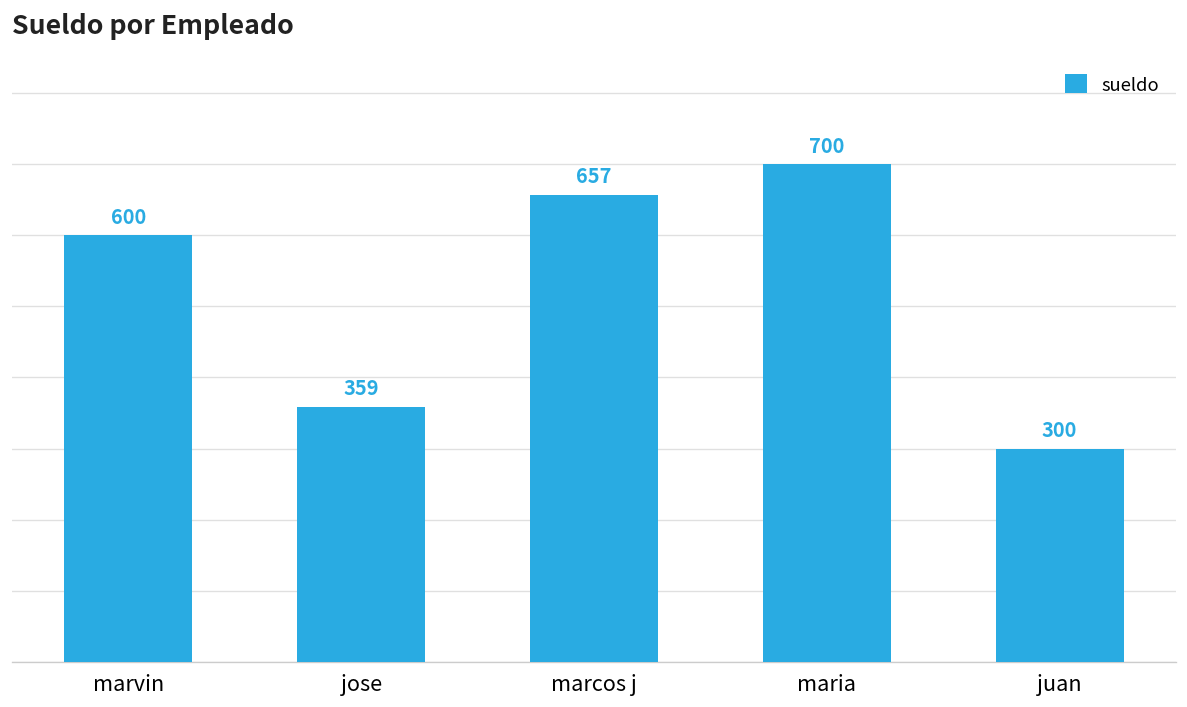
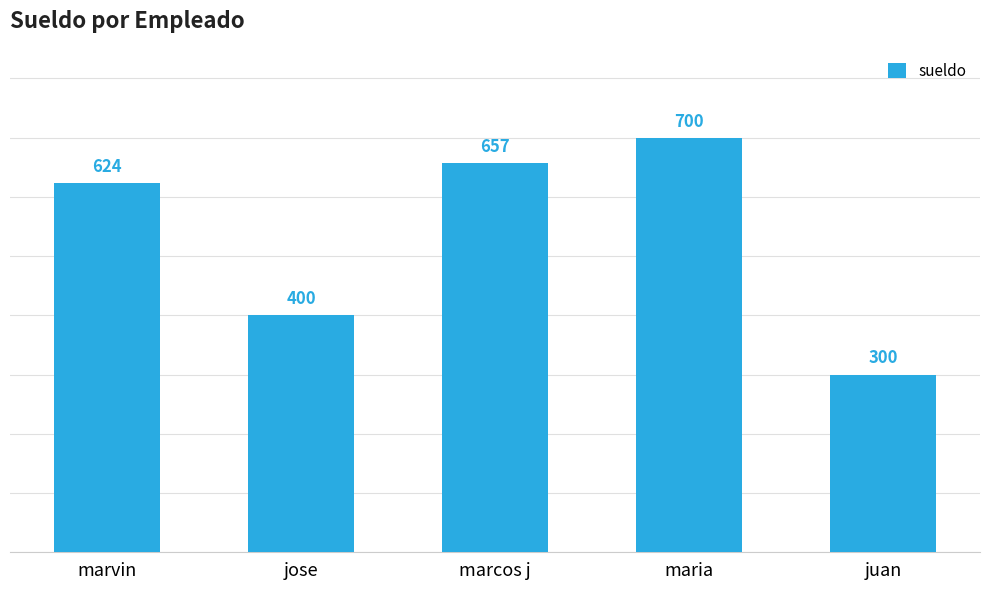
marvin: 600 -> 624
jose: 359 -> 400
